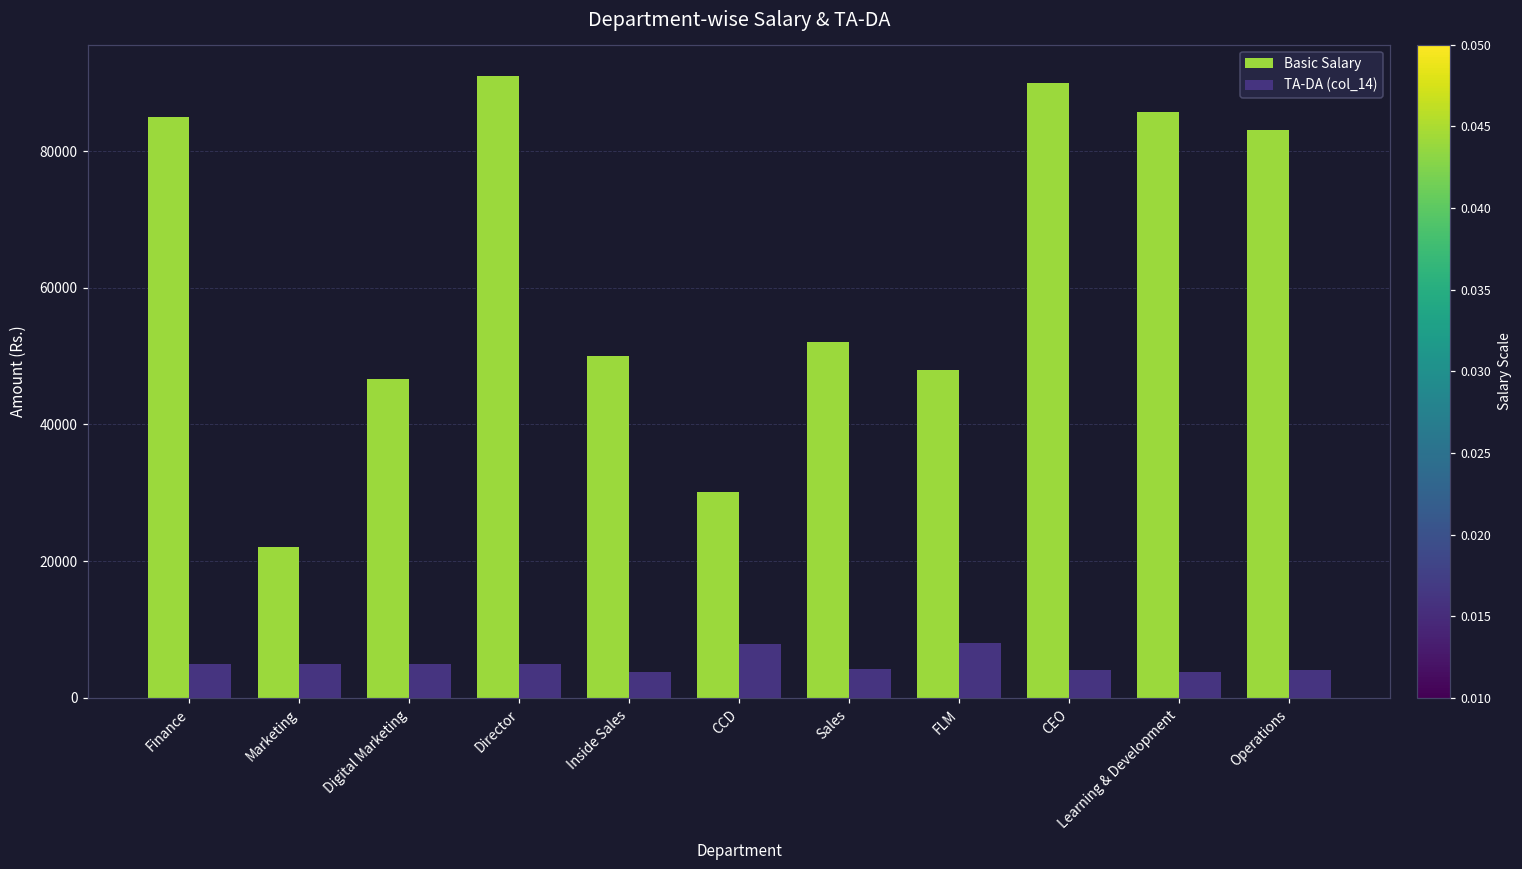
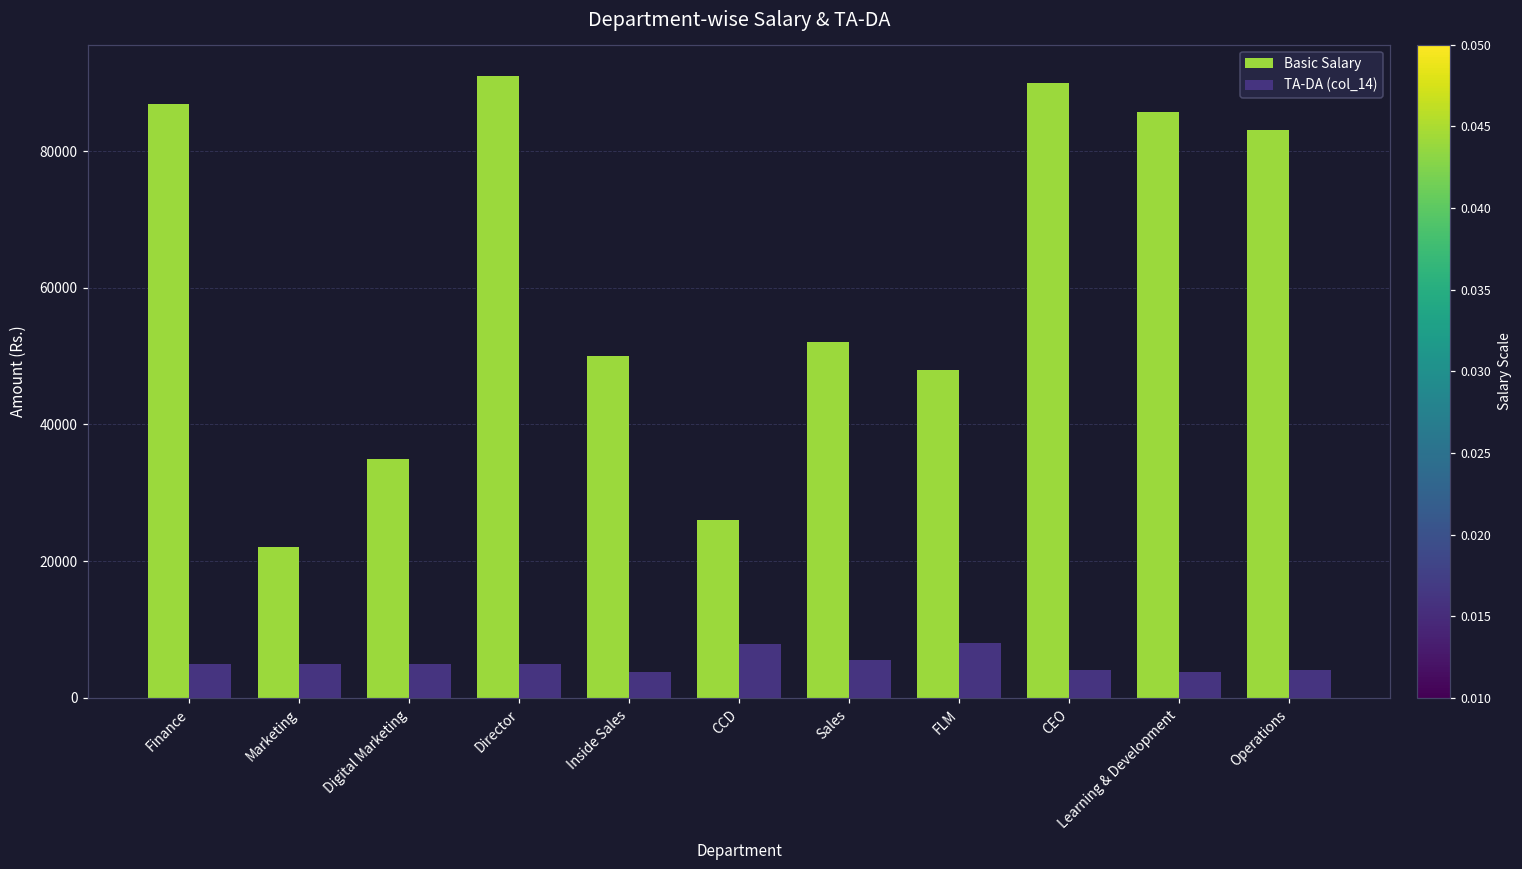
Basic Salary, Finance: 85000 -> 87000
Basic Salary, Digital Marketing: 47000 -> 35000
Basic Salary, CCD: 30000 -> 26000
TA-DA (col_14), Sales: 4000 -> 6000
